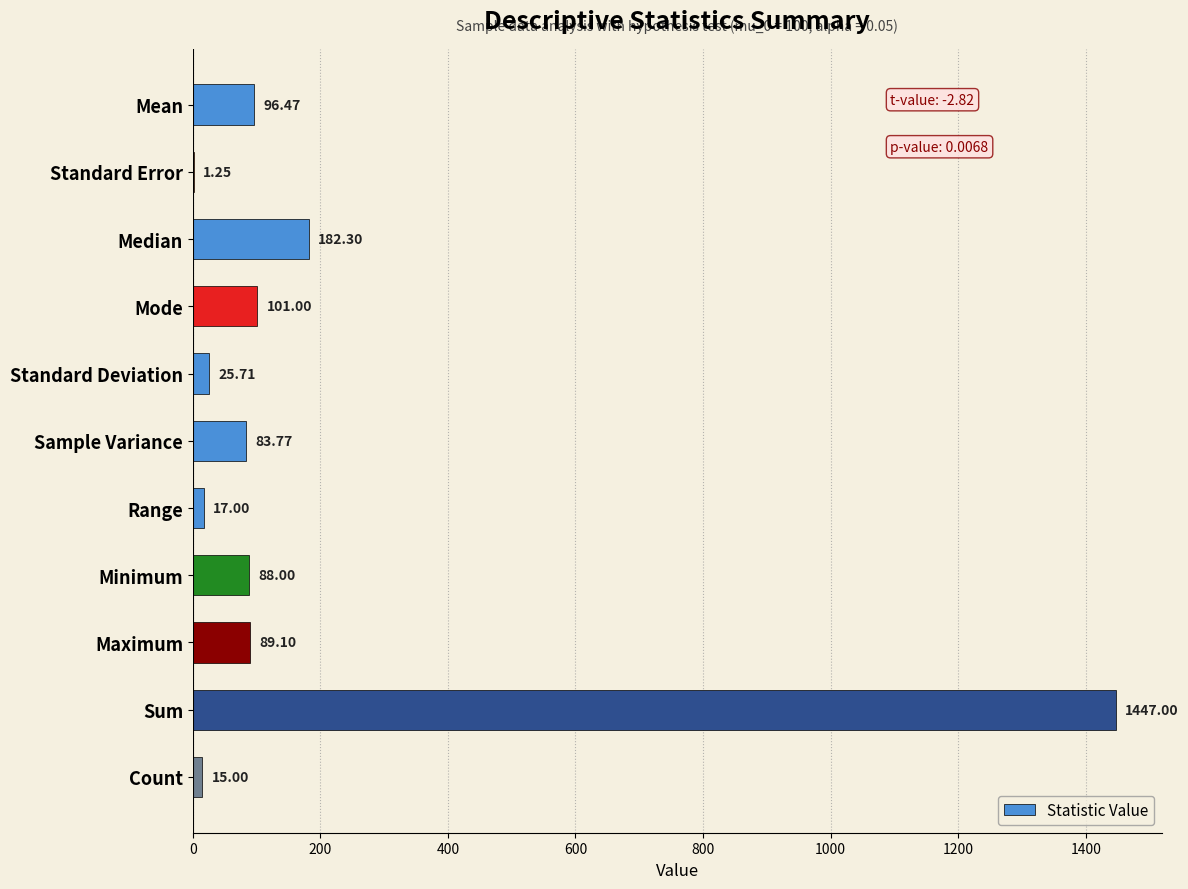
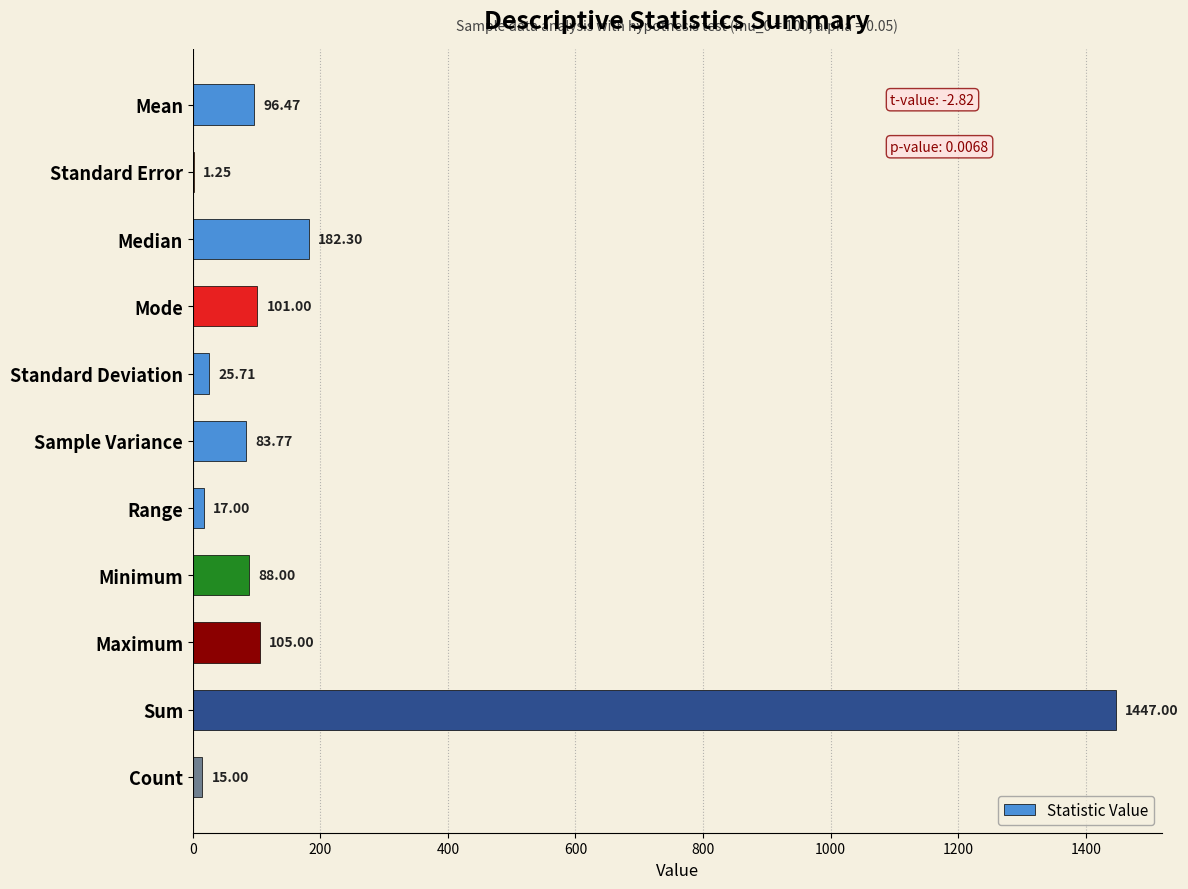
Maximum: 89.10 -> 105.00
